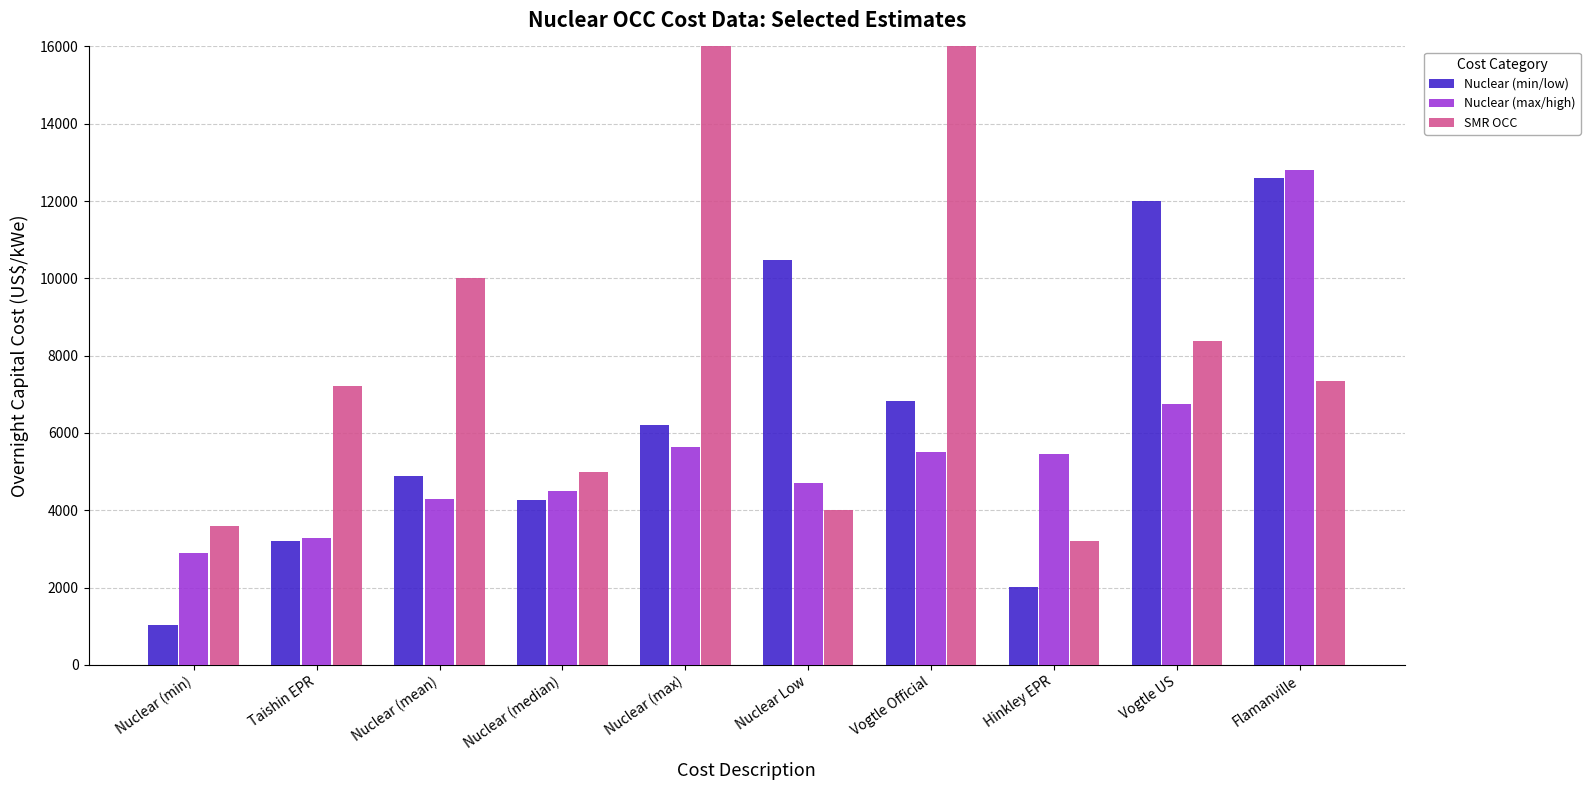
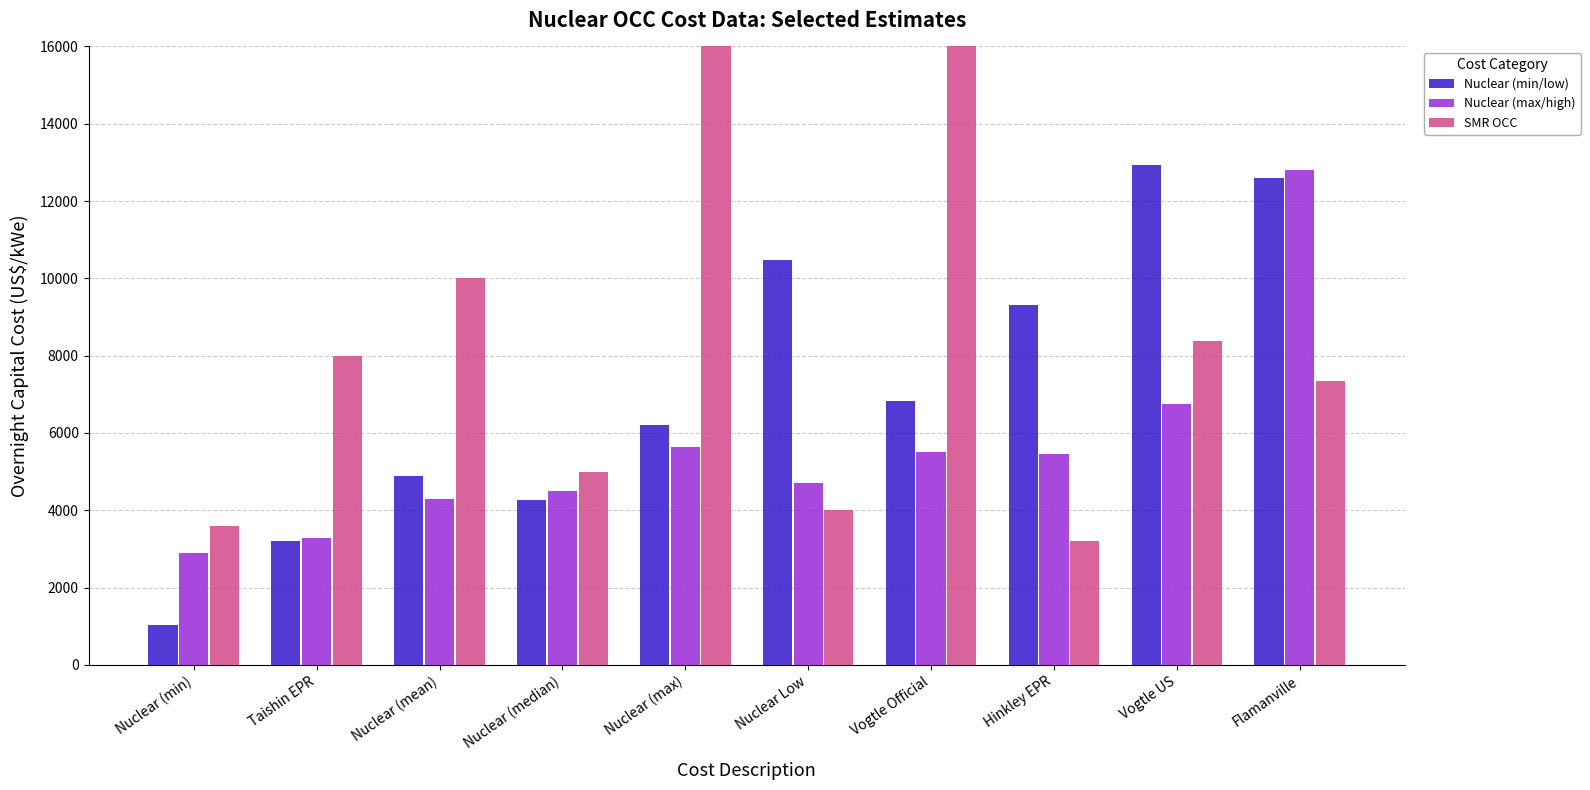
SMR OCC, Taishin EPR: 7200 -> 8000
Nuclear (min/low), Hinkley EPR: 2000 -> 9300
Nuclear (min/low), Vogtle US: 12000 -> 12900
